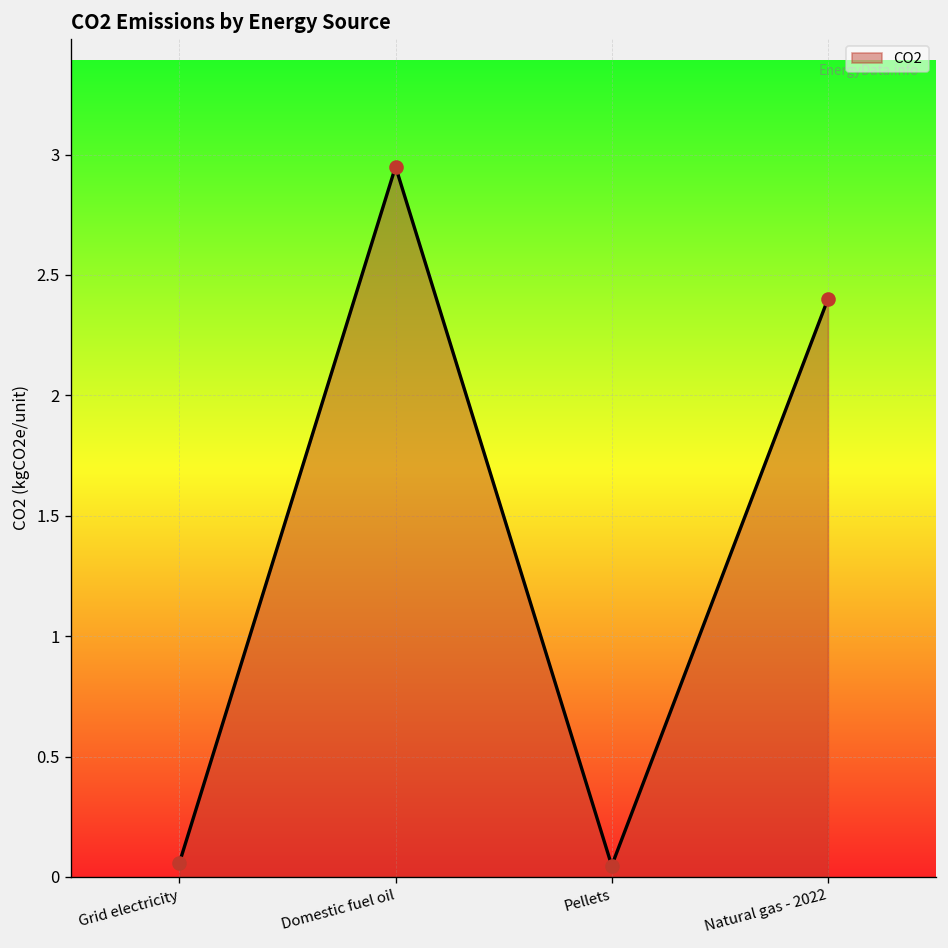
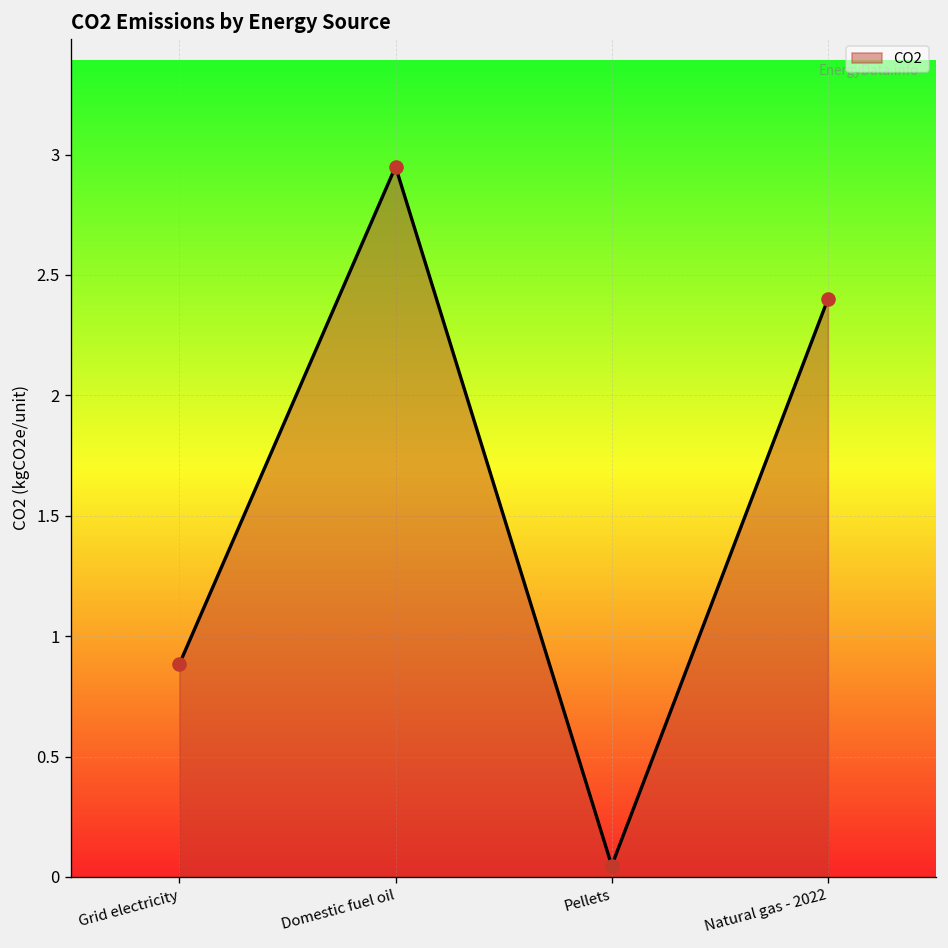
Grid electricity: 0.06 -> 0.88
